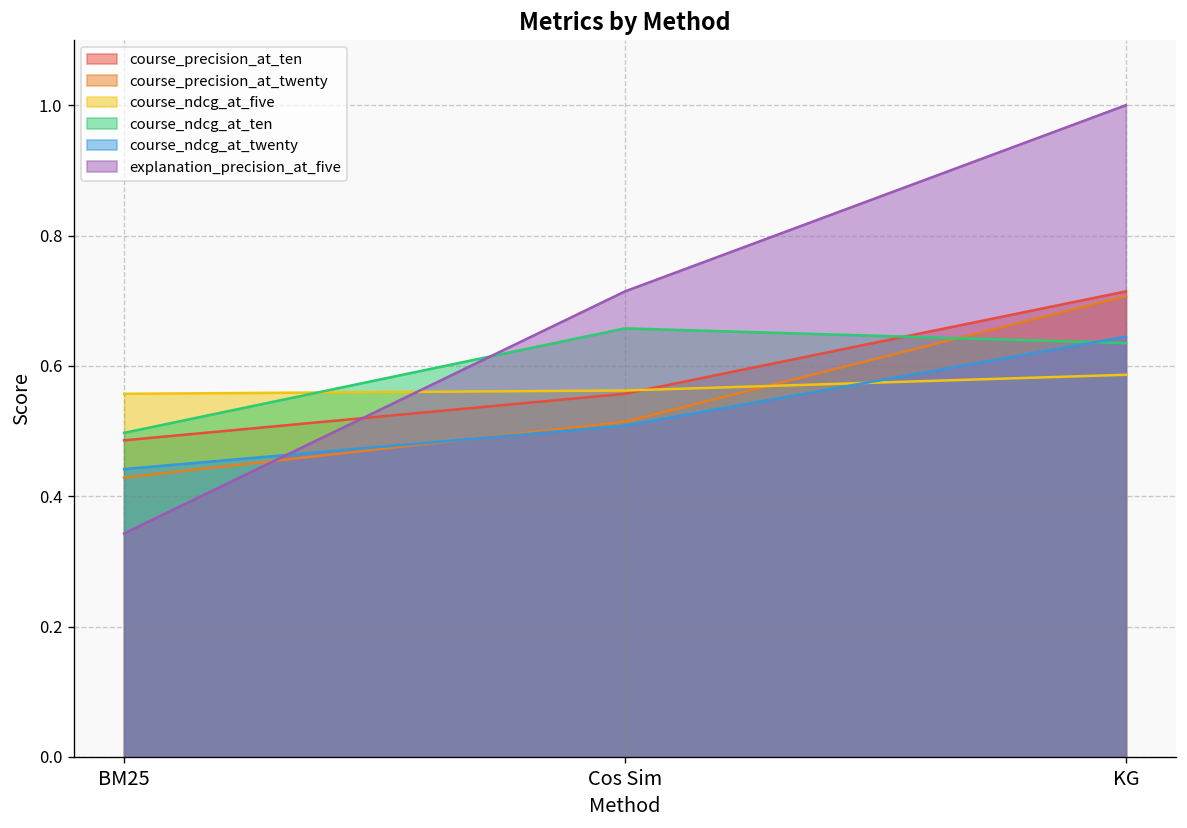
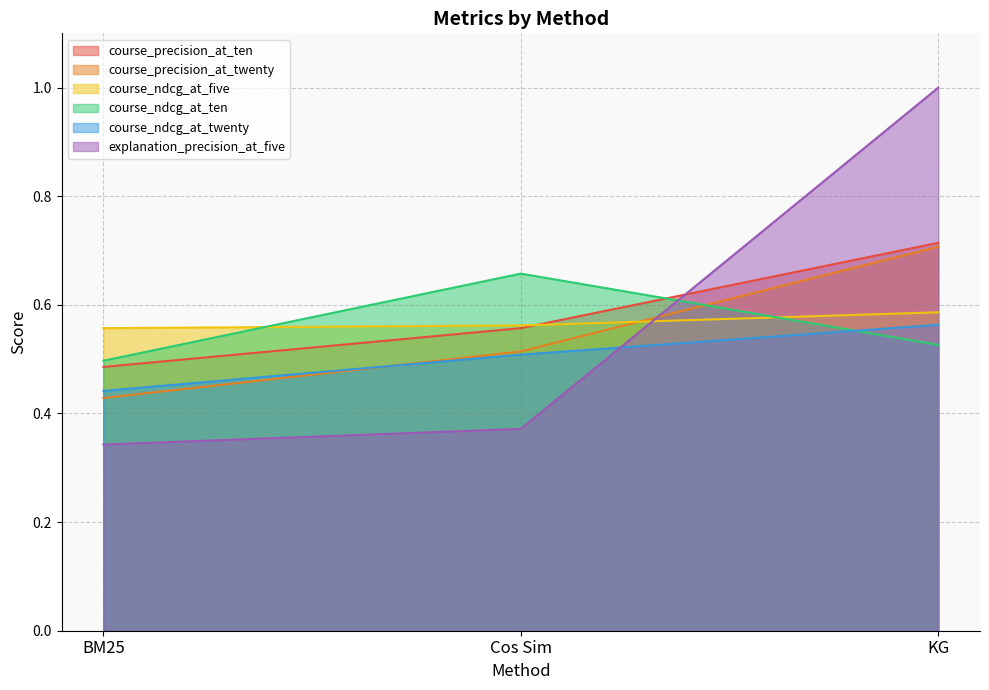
explanation_precision_at_five, Cos Sim: 0.71 -> 0.37
course_ndcg_at_ten, KG: 0.63 -> 0.53
course_ndcg_at_twenty, KG: 0.64 -> 0.56
